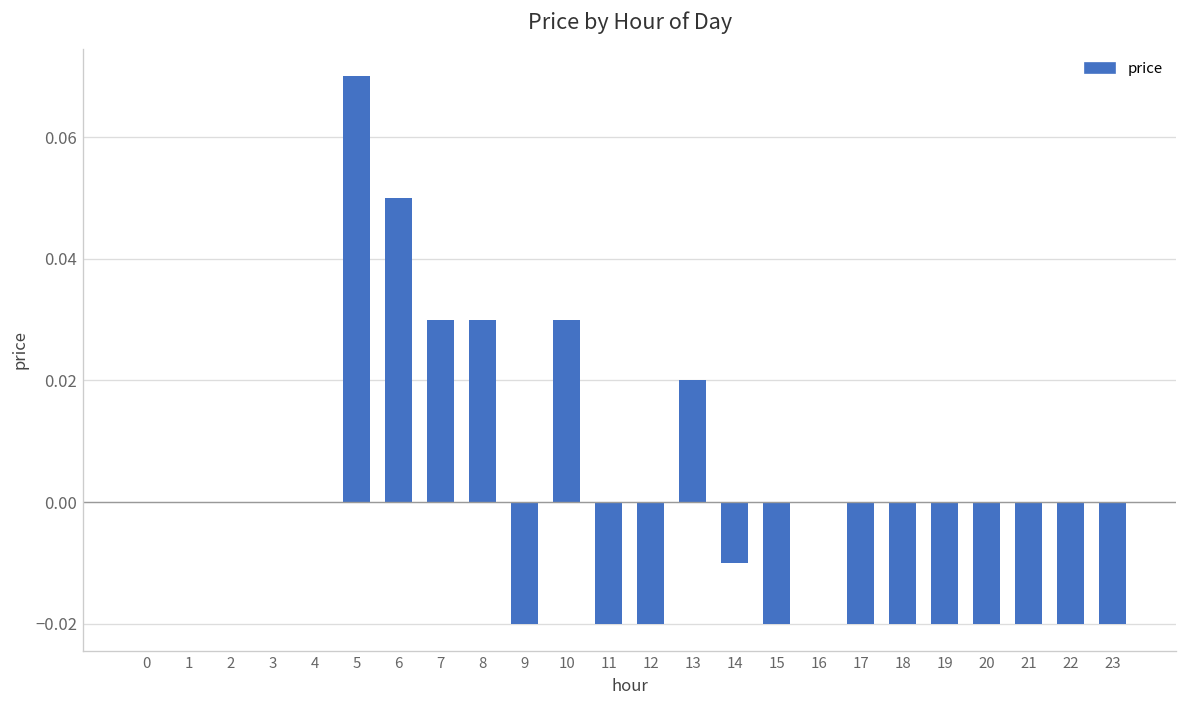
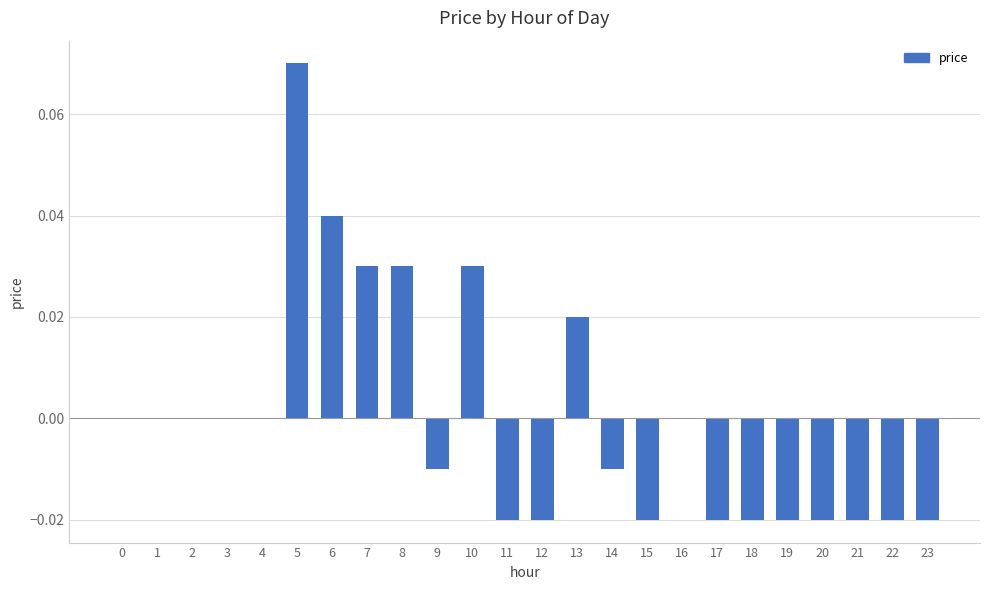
6: 0.05 -> 0.04
9: -0.02 -> -0.01
